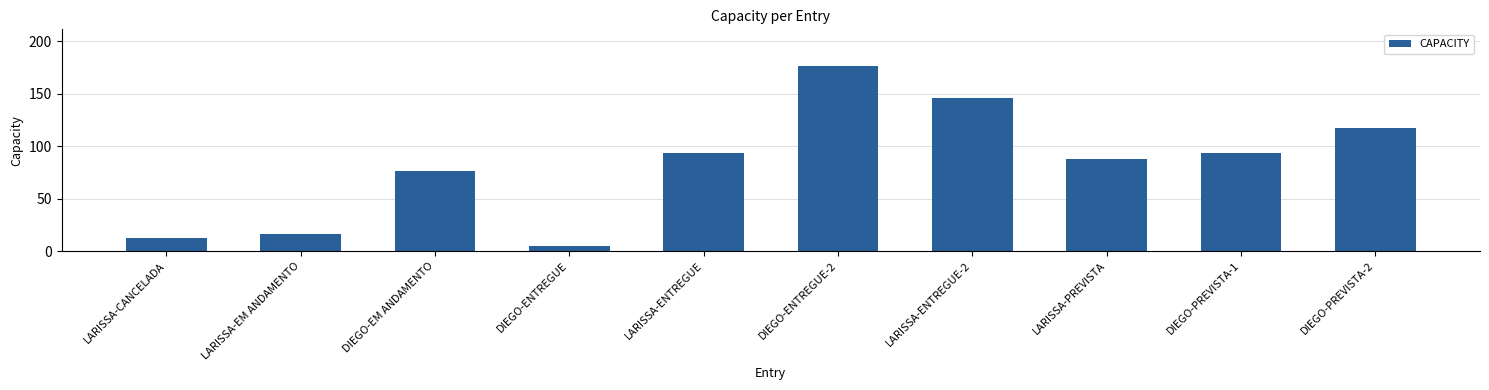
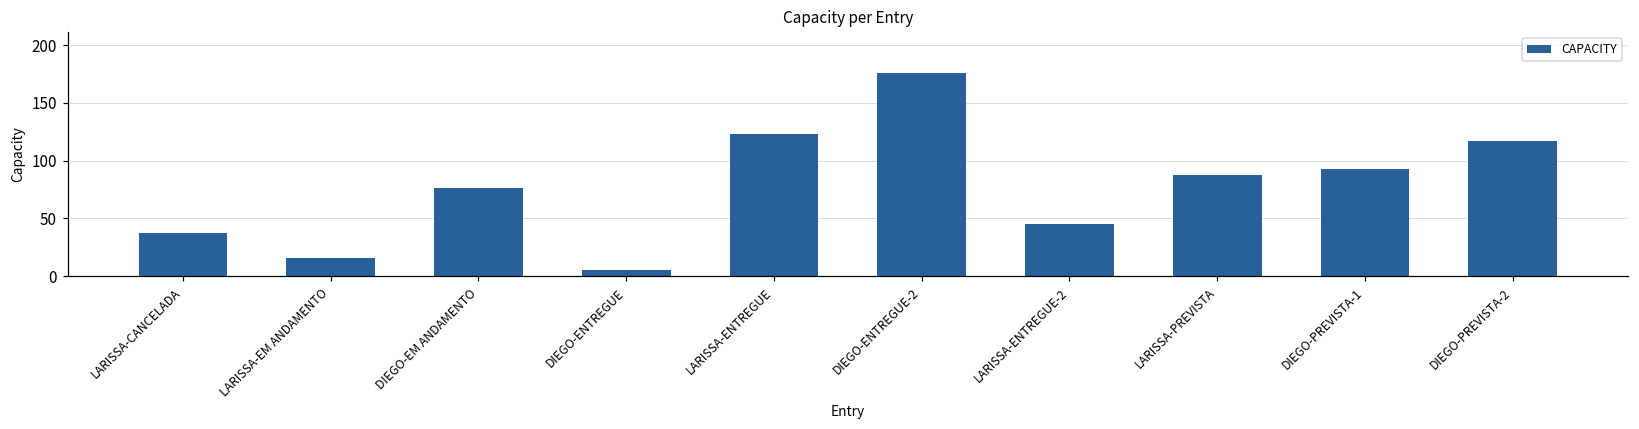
LARISSA-CANCELADA: 12 -> 37
LARISSA-ENTREGUE: 93 -> 123
LARISSA-ENTREGUE-2: 146 -> 45
